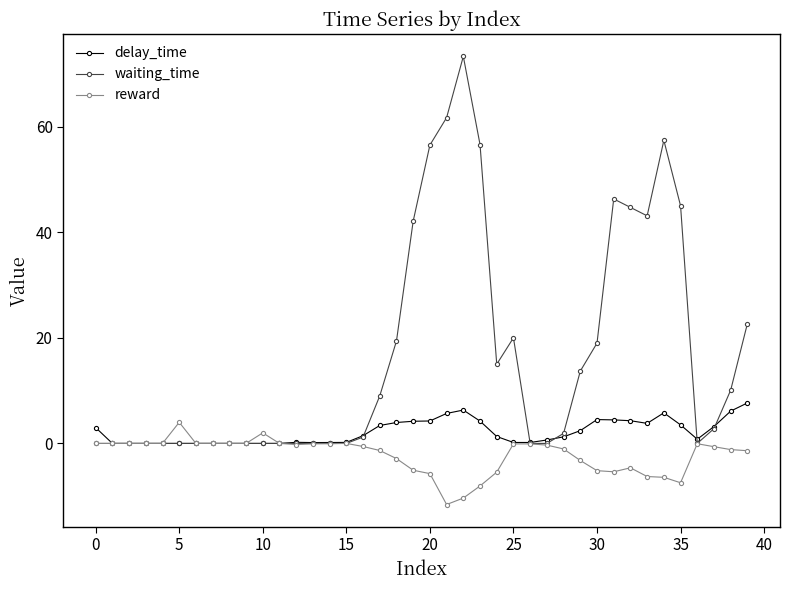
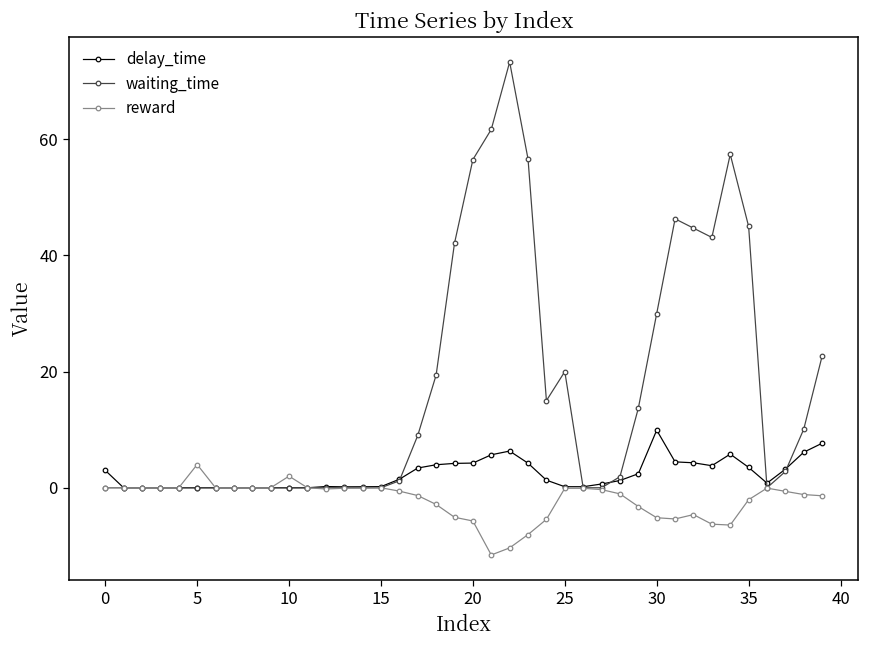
delay_time, 30: 5 -> 10
waiting_time, 30: 19 -> 30
reward, 35: -7 -> -2
